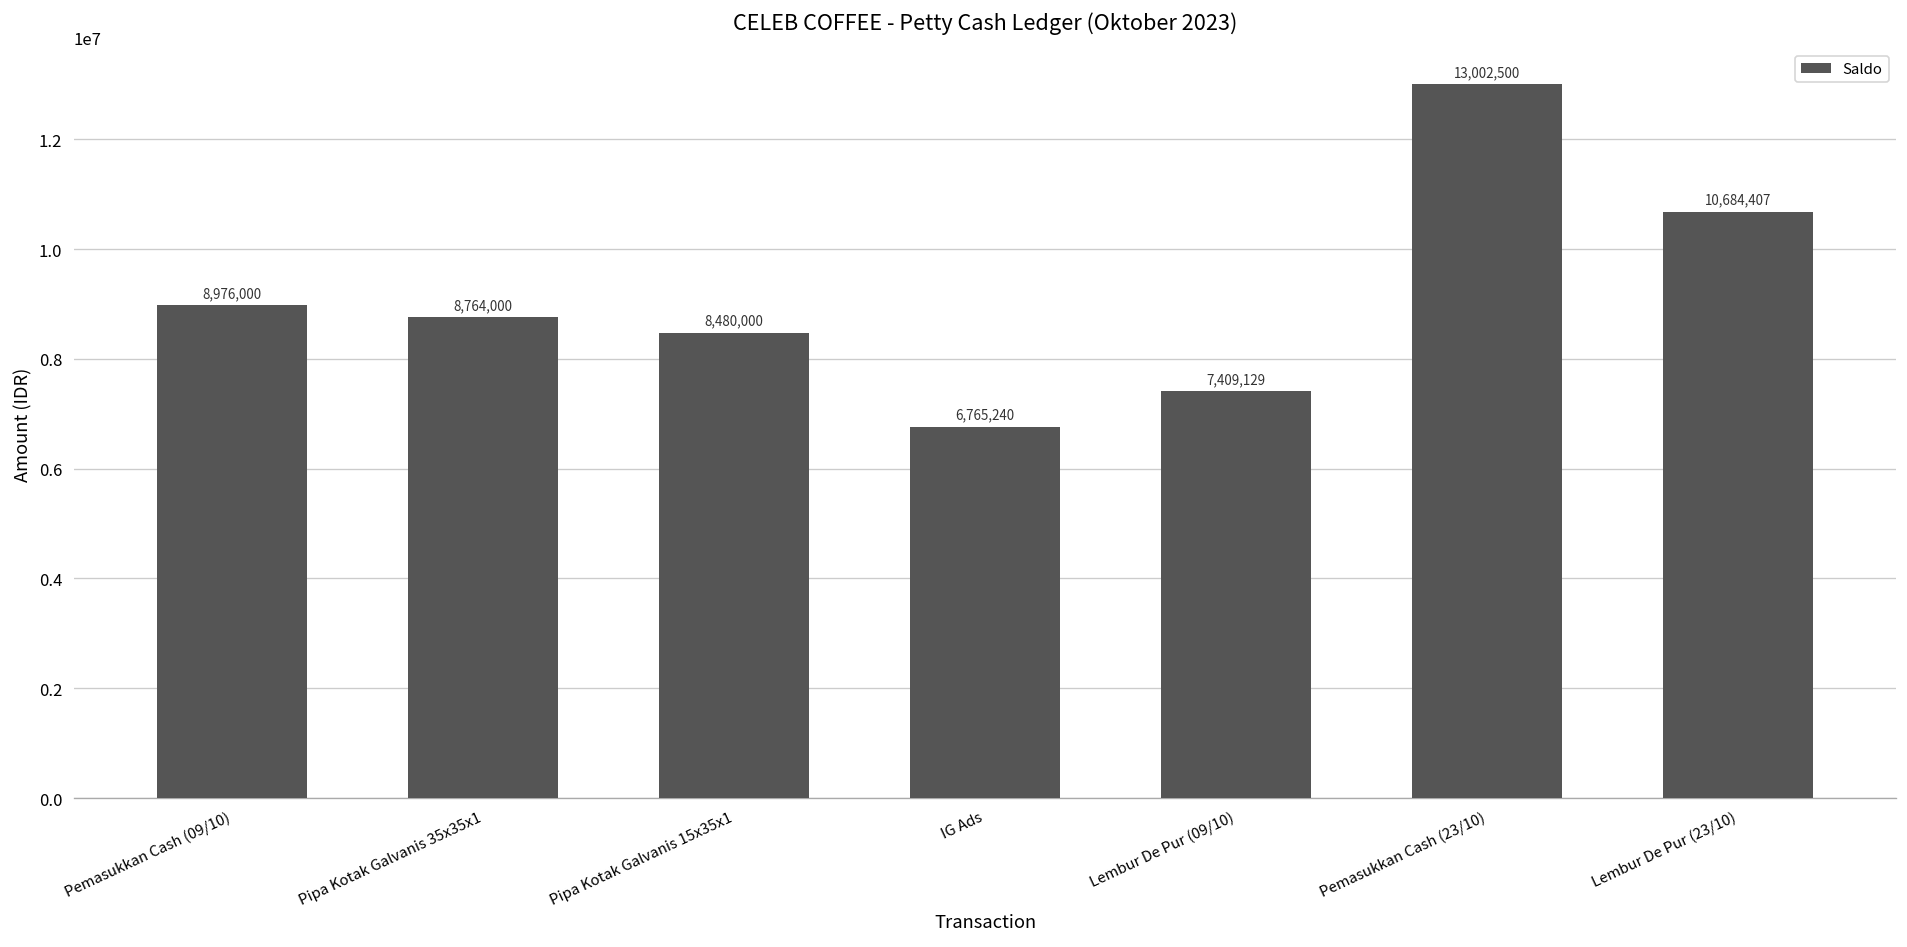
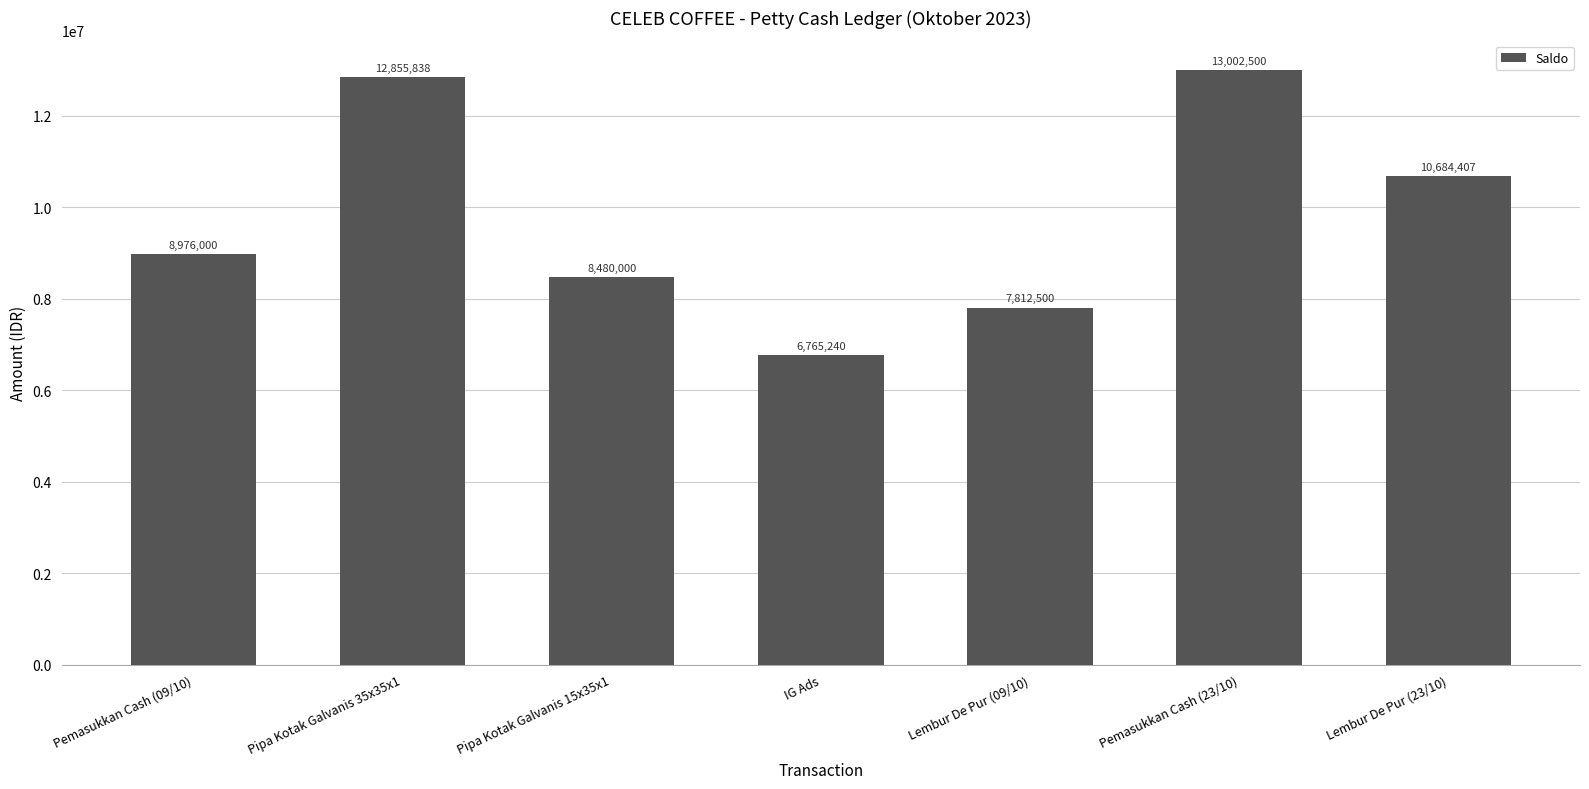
Pipa Kotak Galvanis 35x35x1: 8,764,000 -> 12,855,838
Lembur De Pur (09/10): 7,409,129 -> 7,812,500
